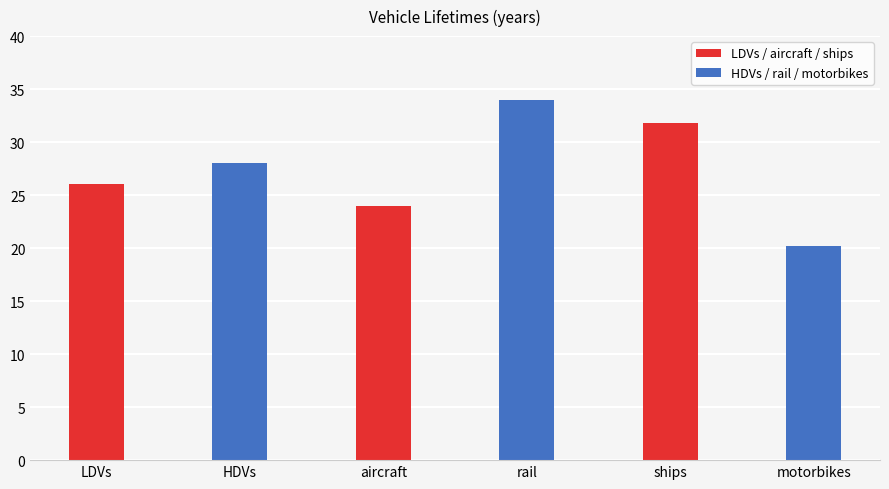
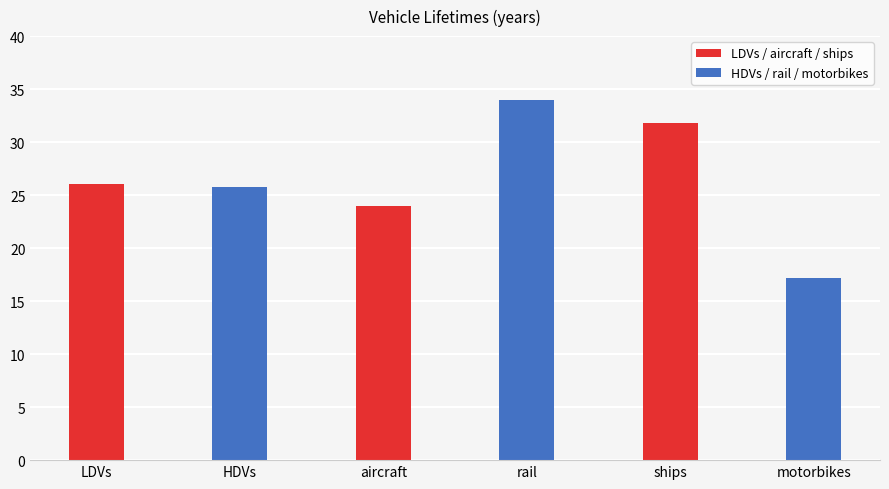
HDVs / rail / motorbikes, HDVs: 28.0 -> 25.8
HDVs / rail / motorbikes, motorbikes: 20.2 -> 17.2
